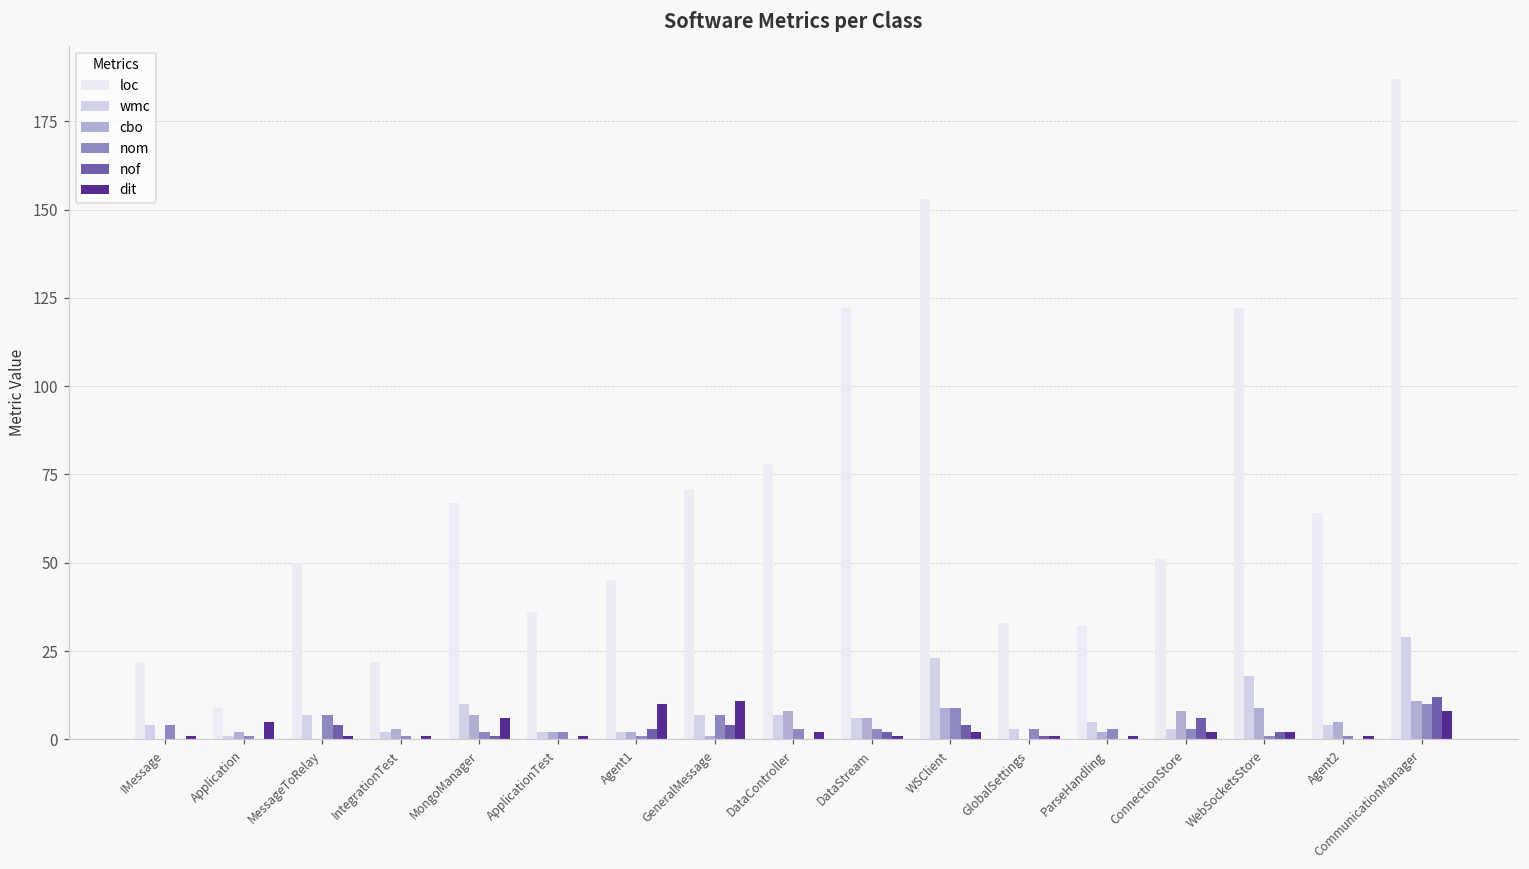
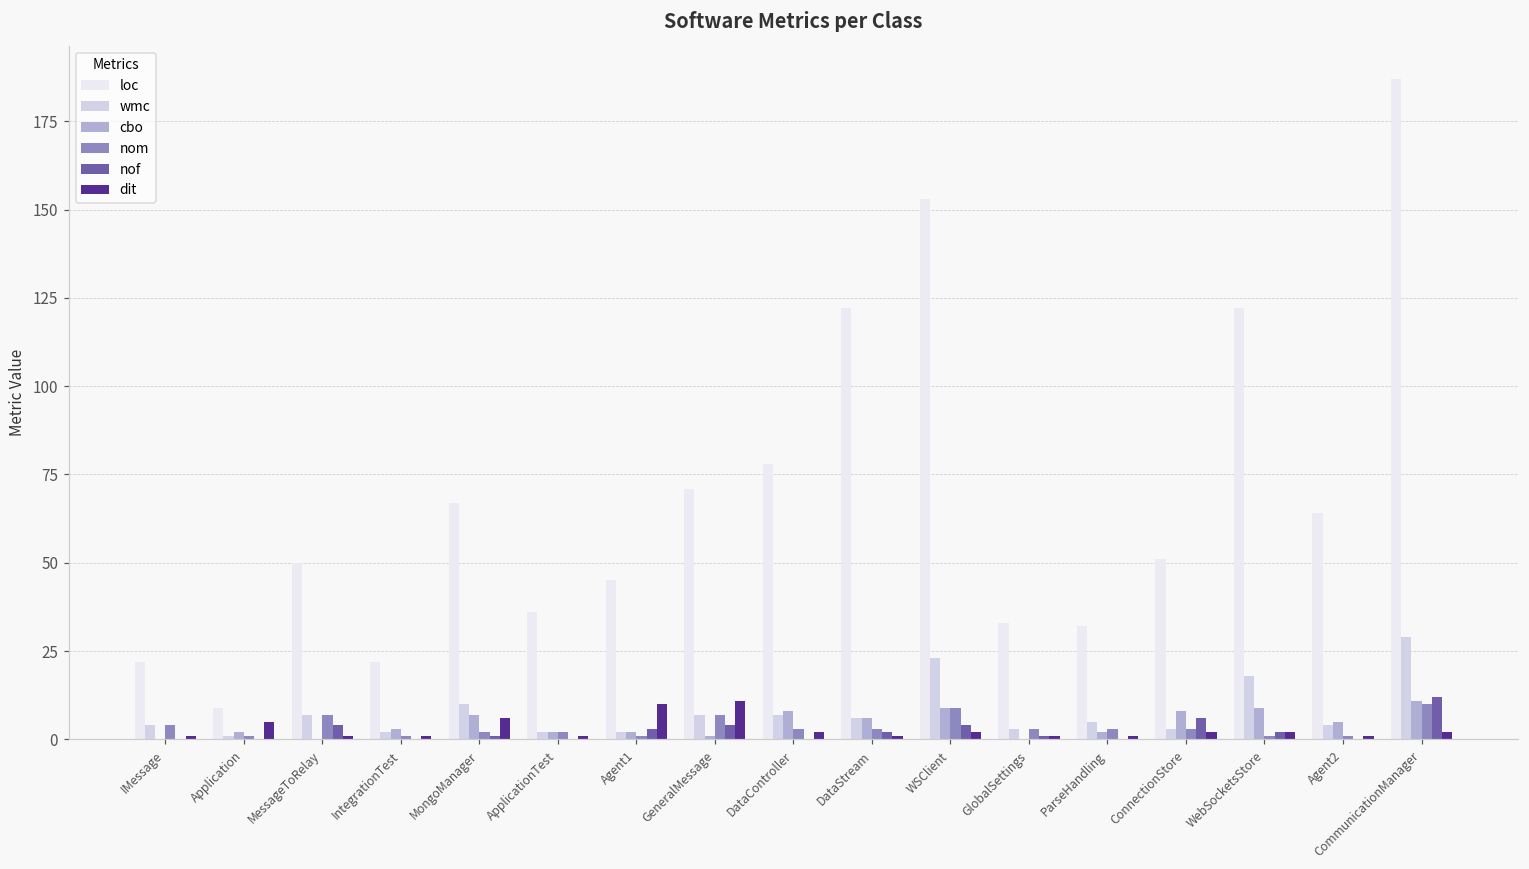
dit, CommunicationManager: 8 -> 2
